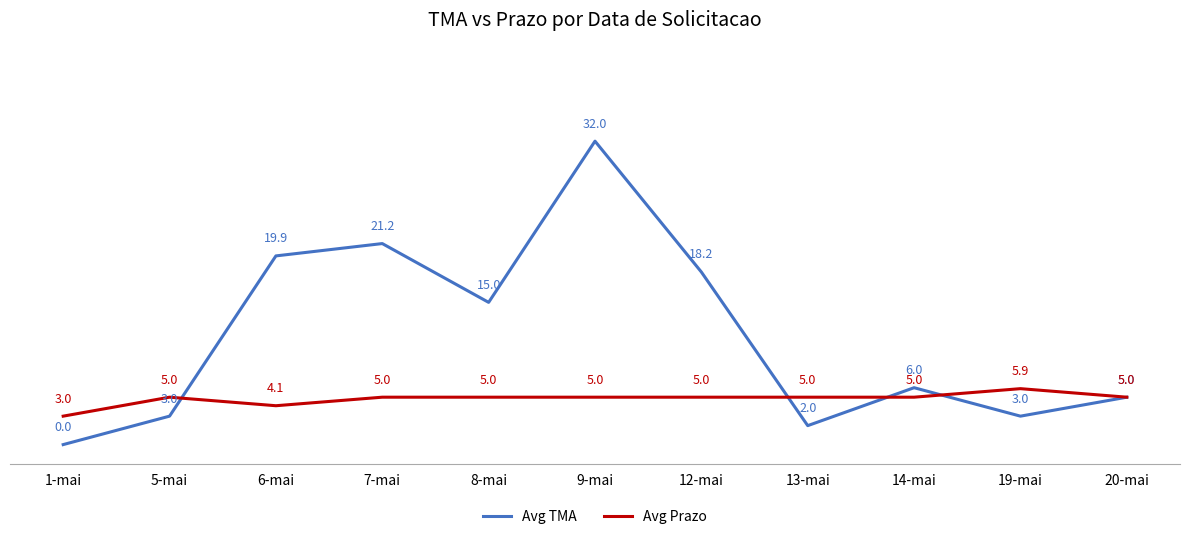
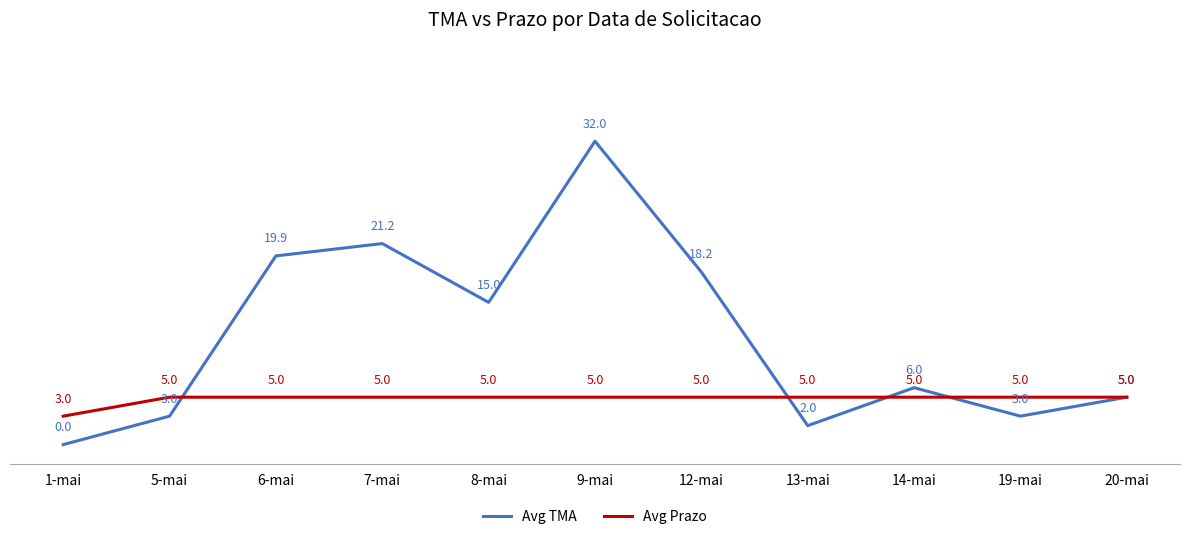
Avg Prazo, 6-mai: 4.1 -> 5.0
Avg Prazo, 19-mai: 5.9 -> 5.0
